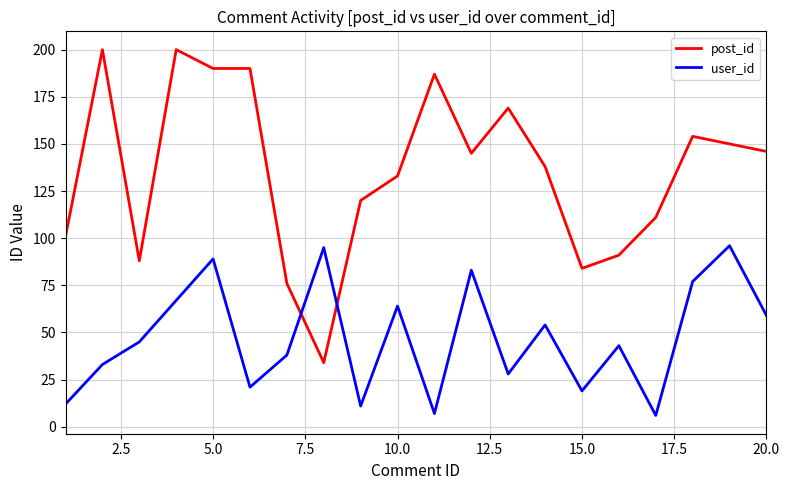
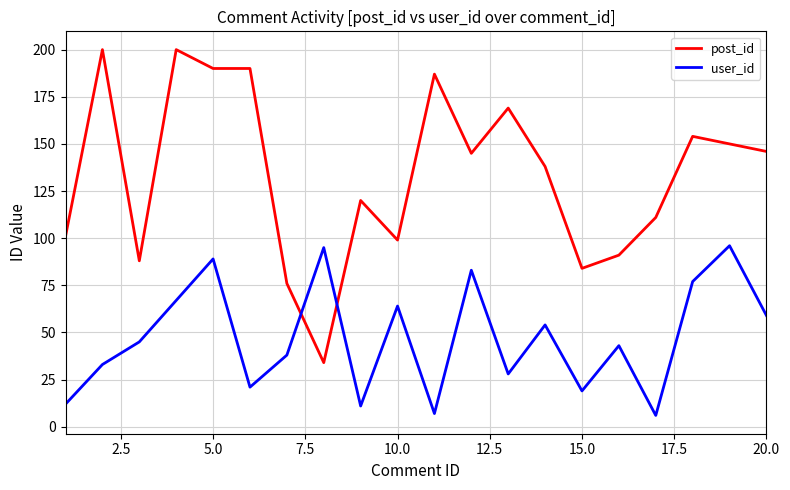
post_id, 10.0: 133 -> 99
